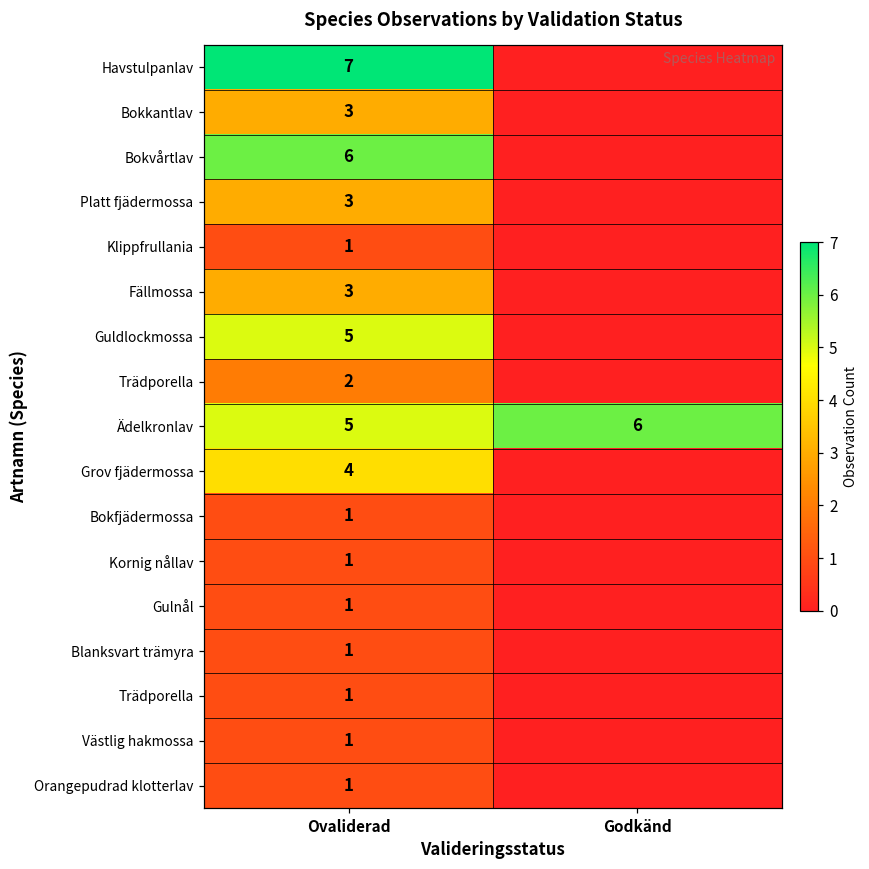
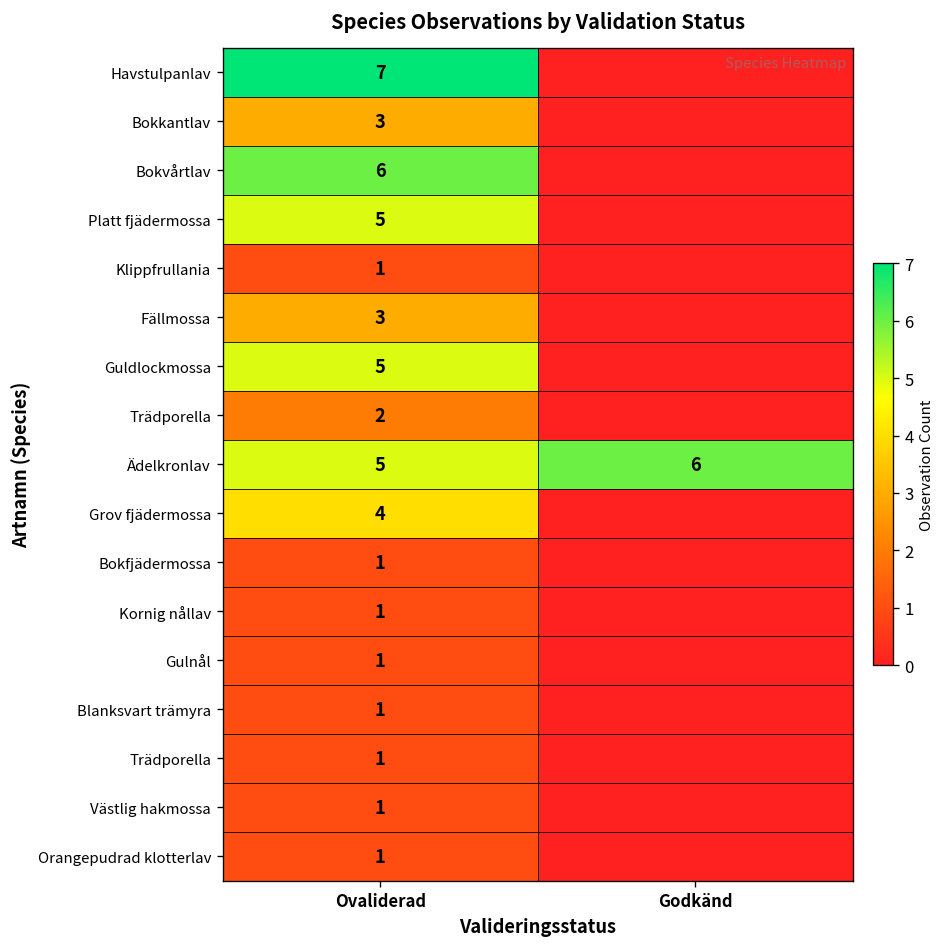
Platt fjädermossa, Ovaliderad: 3 -> 5
